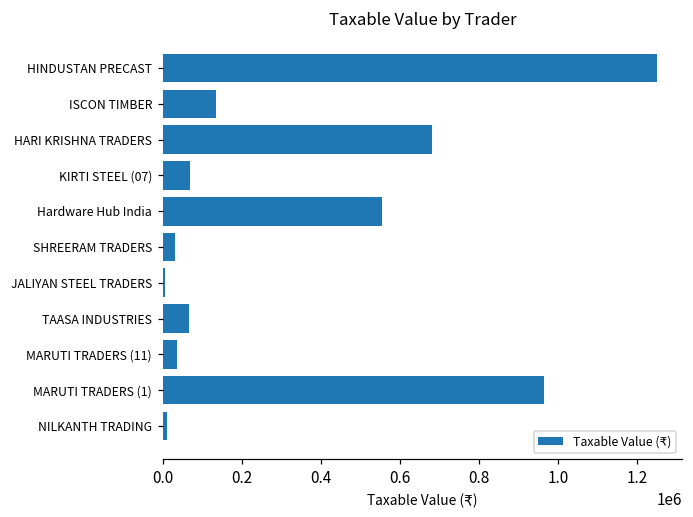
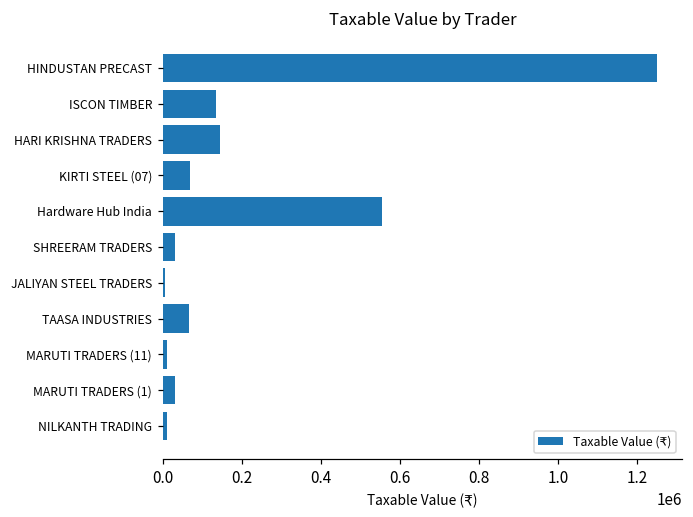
HARI KRISHNA TRADERS: 680000 -> 140000
MARUTI TRADERS (11): 40000 -> 10000
MARUTI TRADERS (1): 960000 -> 30000
